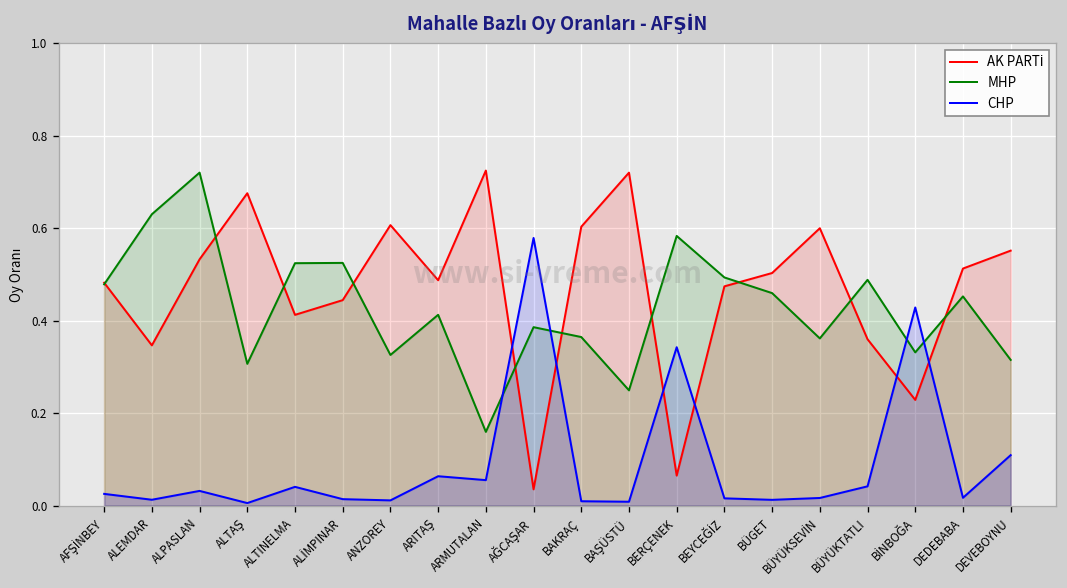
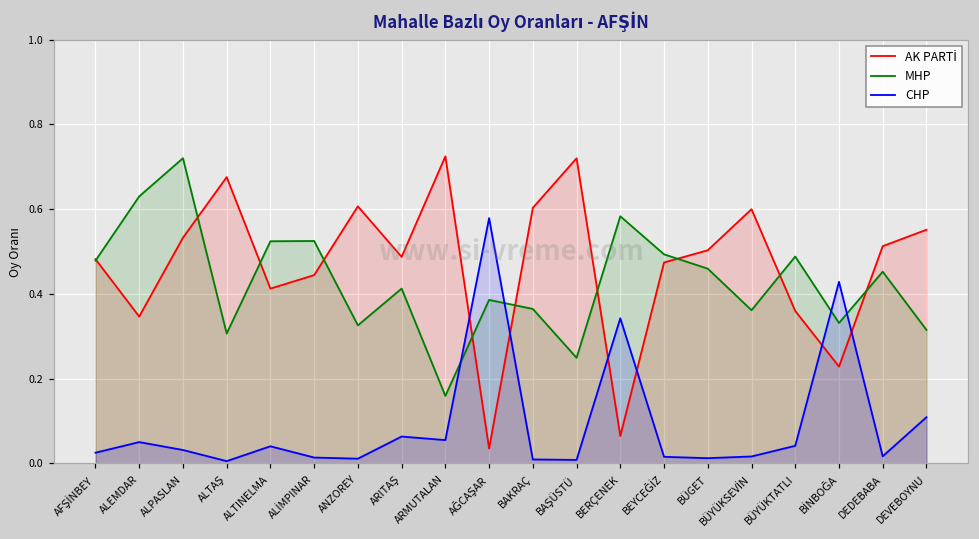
CHP, ALEMDAR: 0.01 -> 0.05
